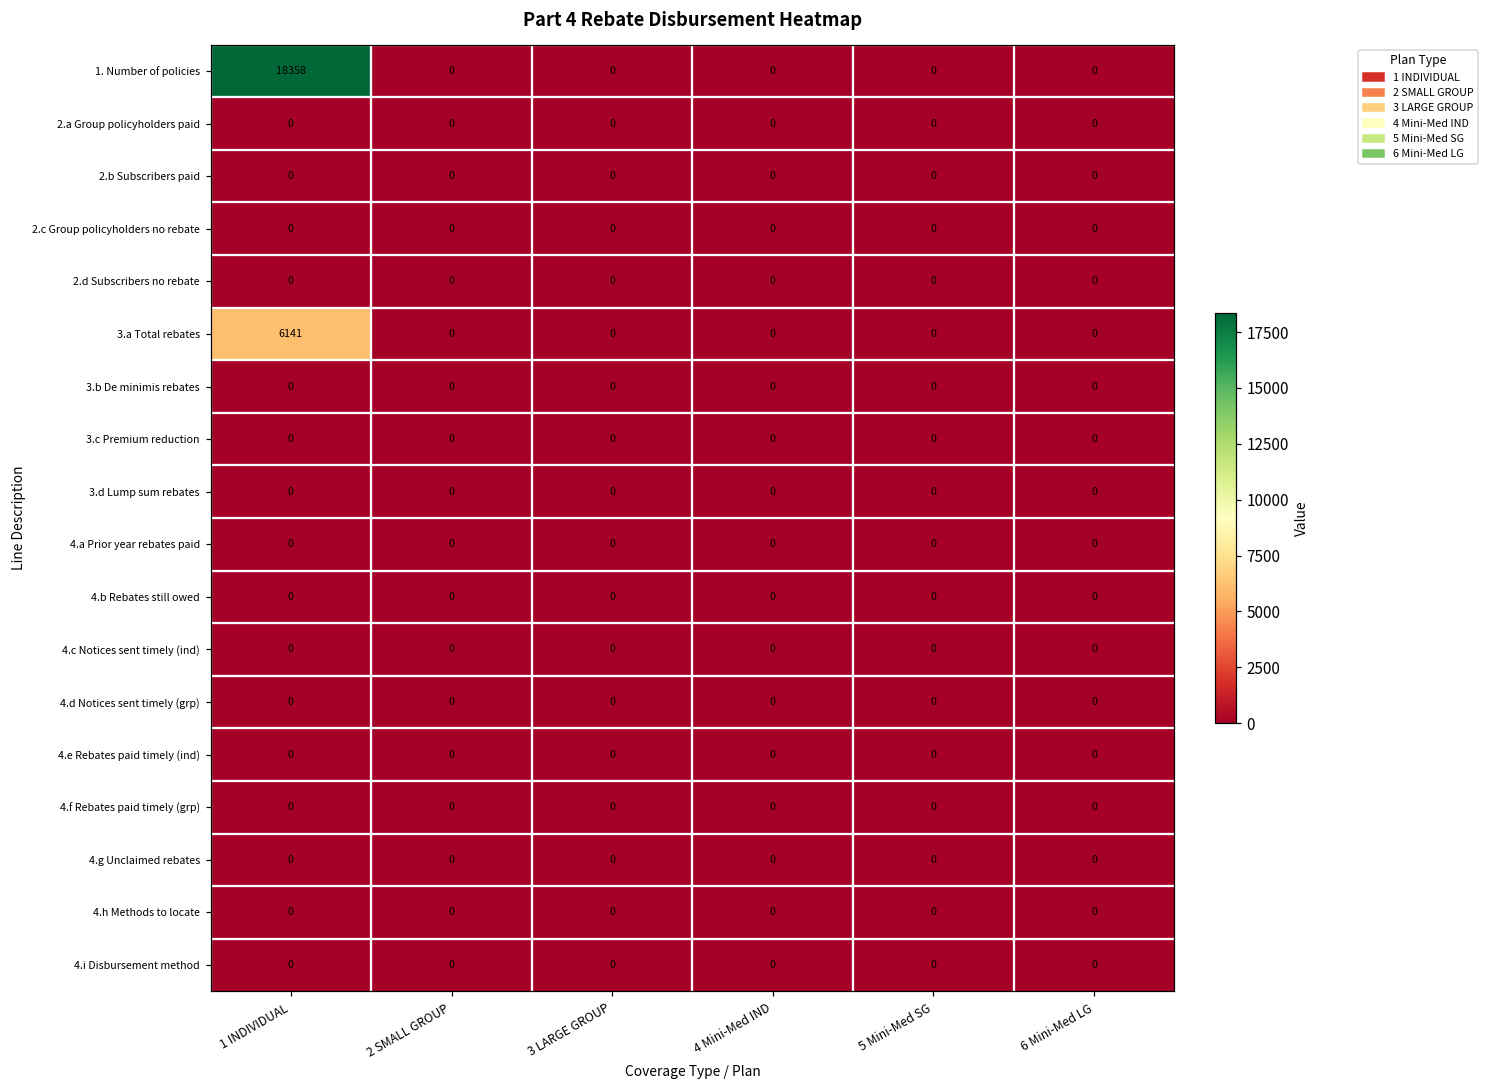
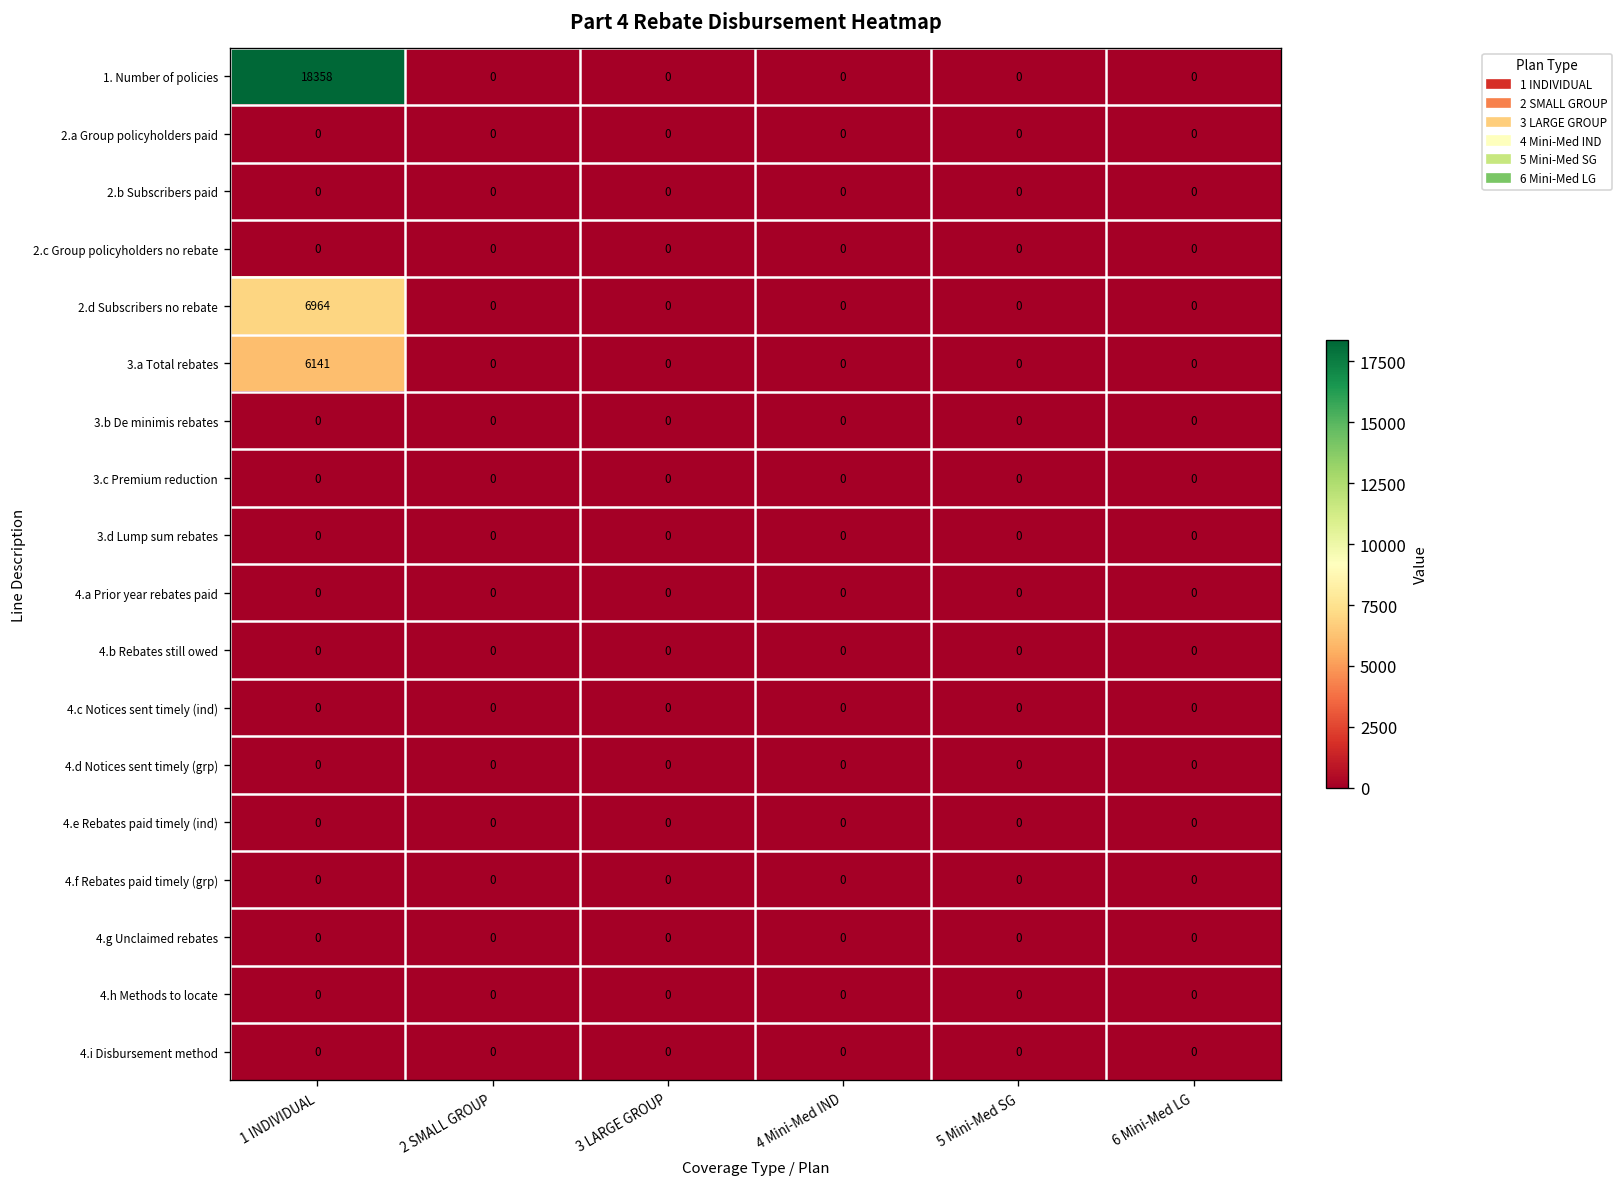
2.d Subscribers no rebate, 1 INDIVIDUAL: 0 -> 6964
